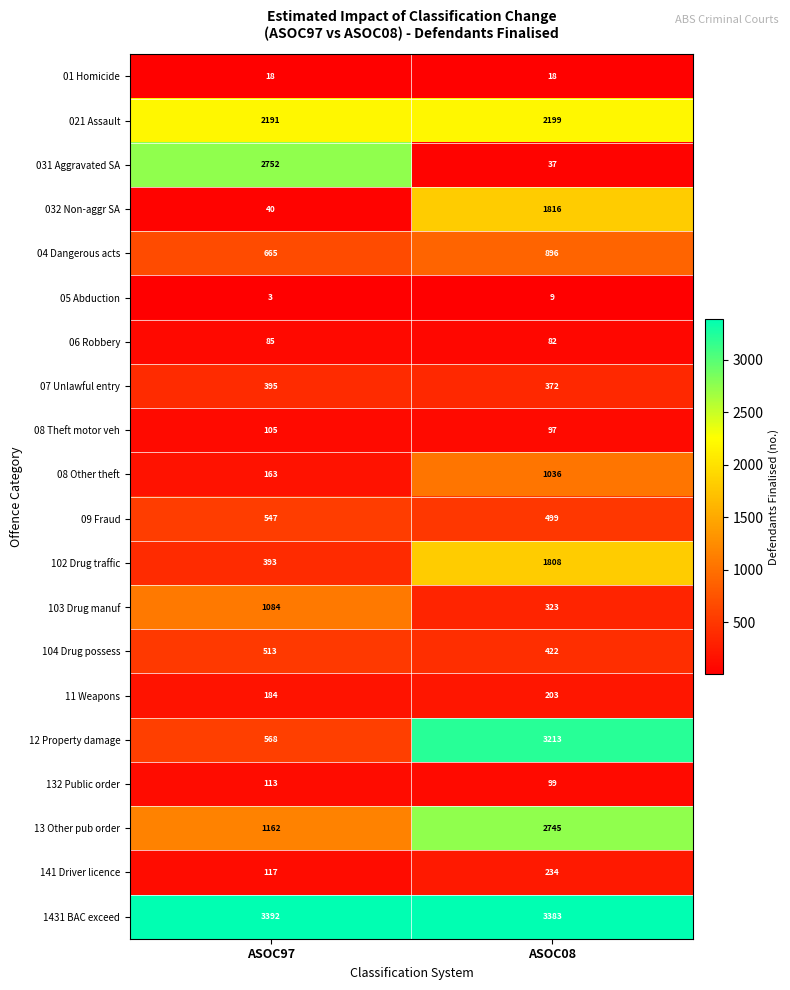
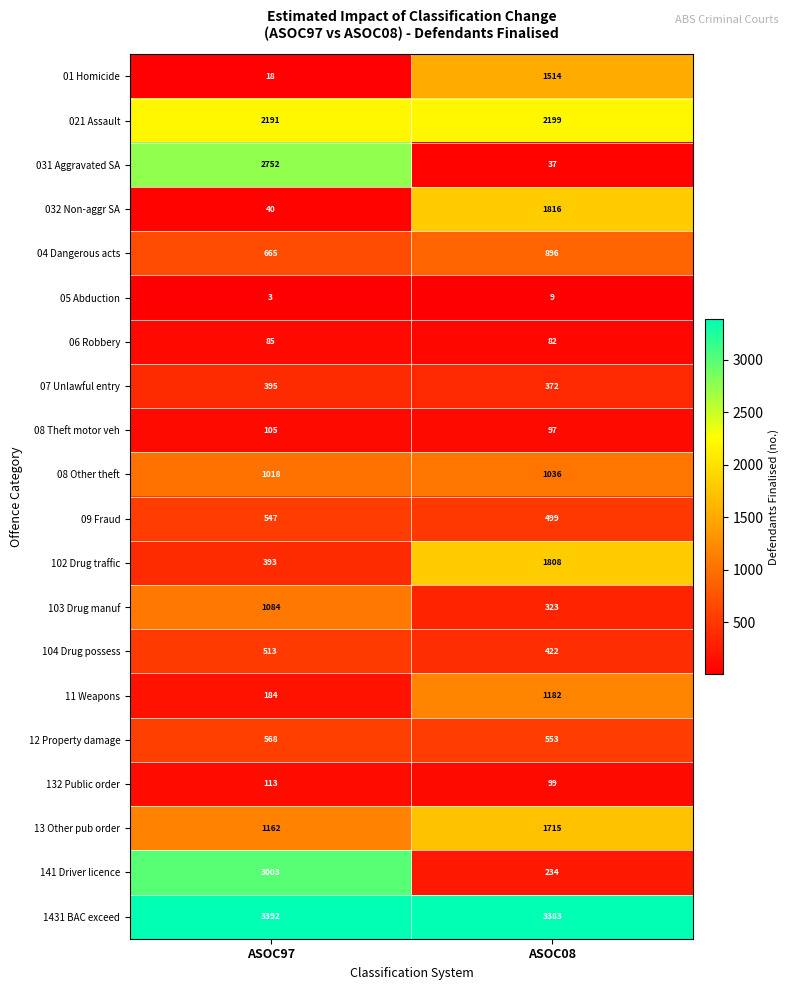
01 Homicide, ASOC08: 18 -> 1514
08 Other theft, ASOC97: 163 -> 1018
11 Weapons, ASOC08: 203 -> 1182
12 Property damage, ASOC08: 3213 -> 553
13 Other pub order, ASOC08: 2745 -> 1715
141 Driver licence, ASOC97: 117 -> 3003
